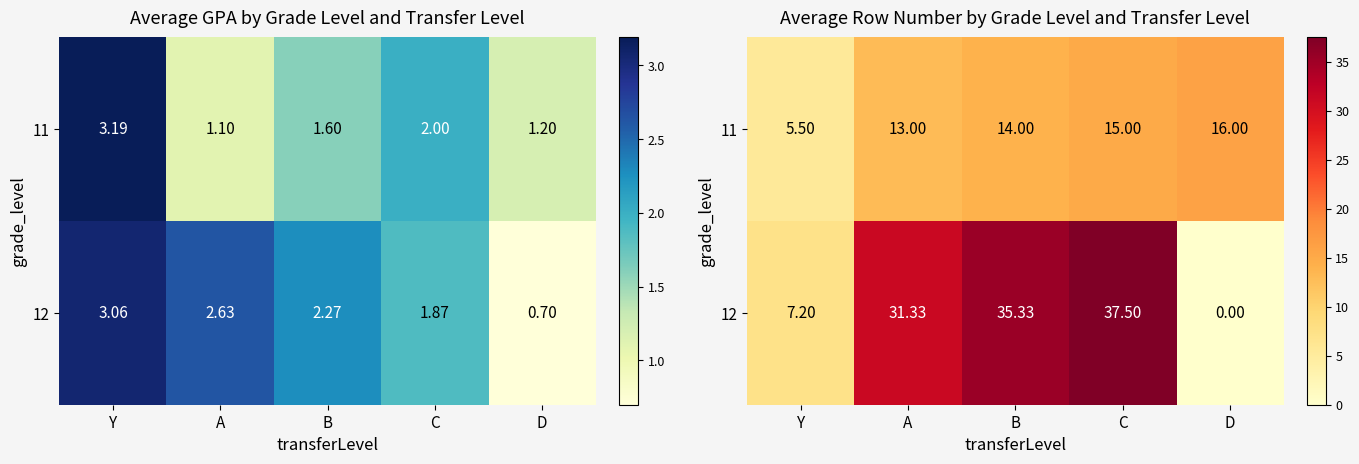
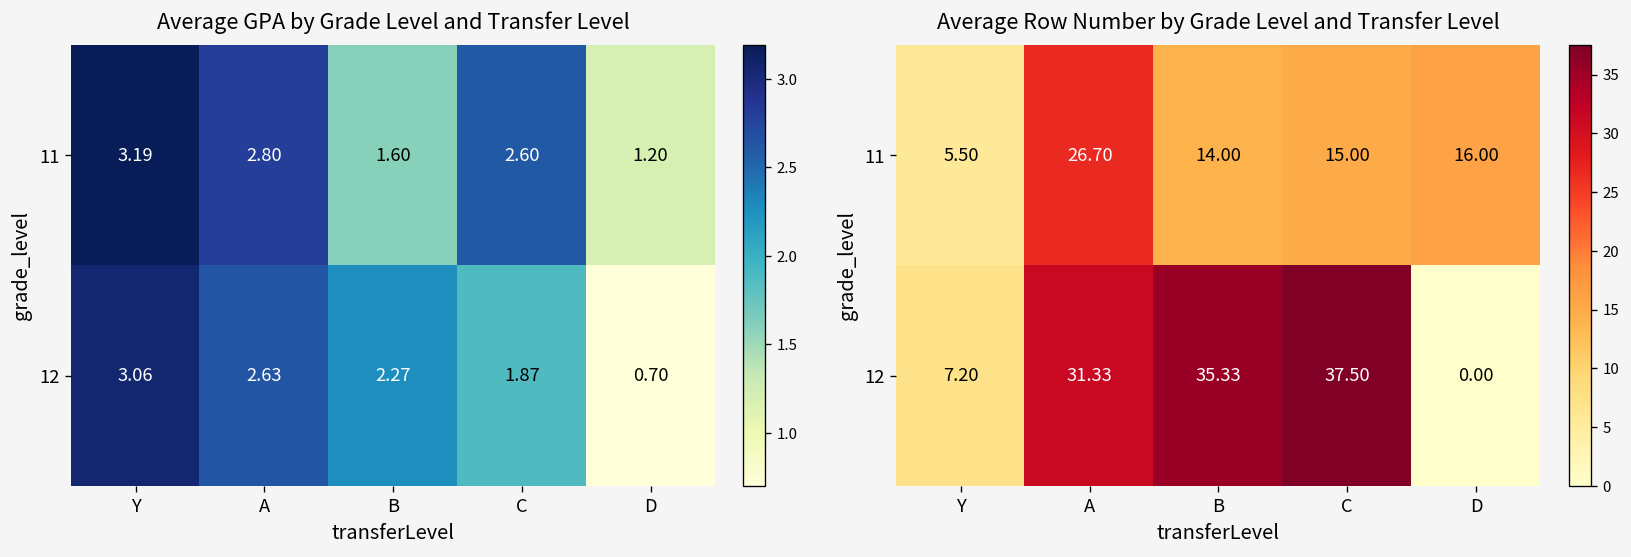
Average GPA by Grade Level and Transfer Level, 11, A: 1.10 -> 2.80
Average GPA by Grade Level and Transfer Level, 11, C: 2.00 -> 2.60
Average Row Number by Grade Level and Transfer Level, 11, A: 13.00 -> 26.70
